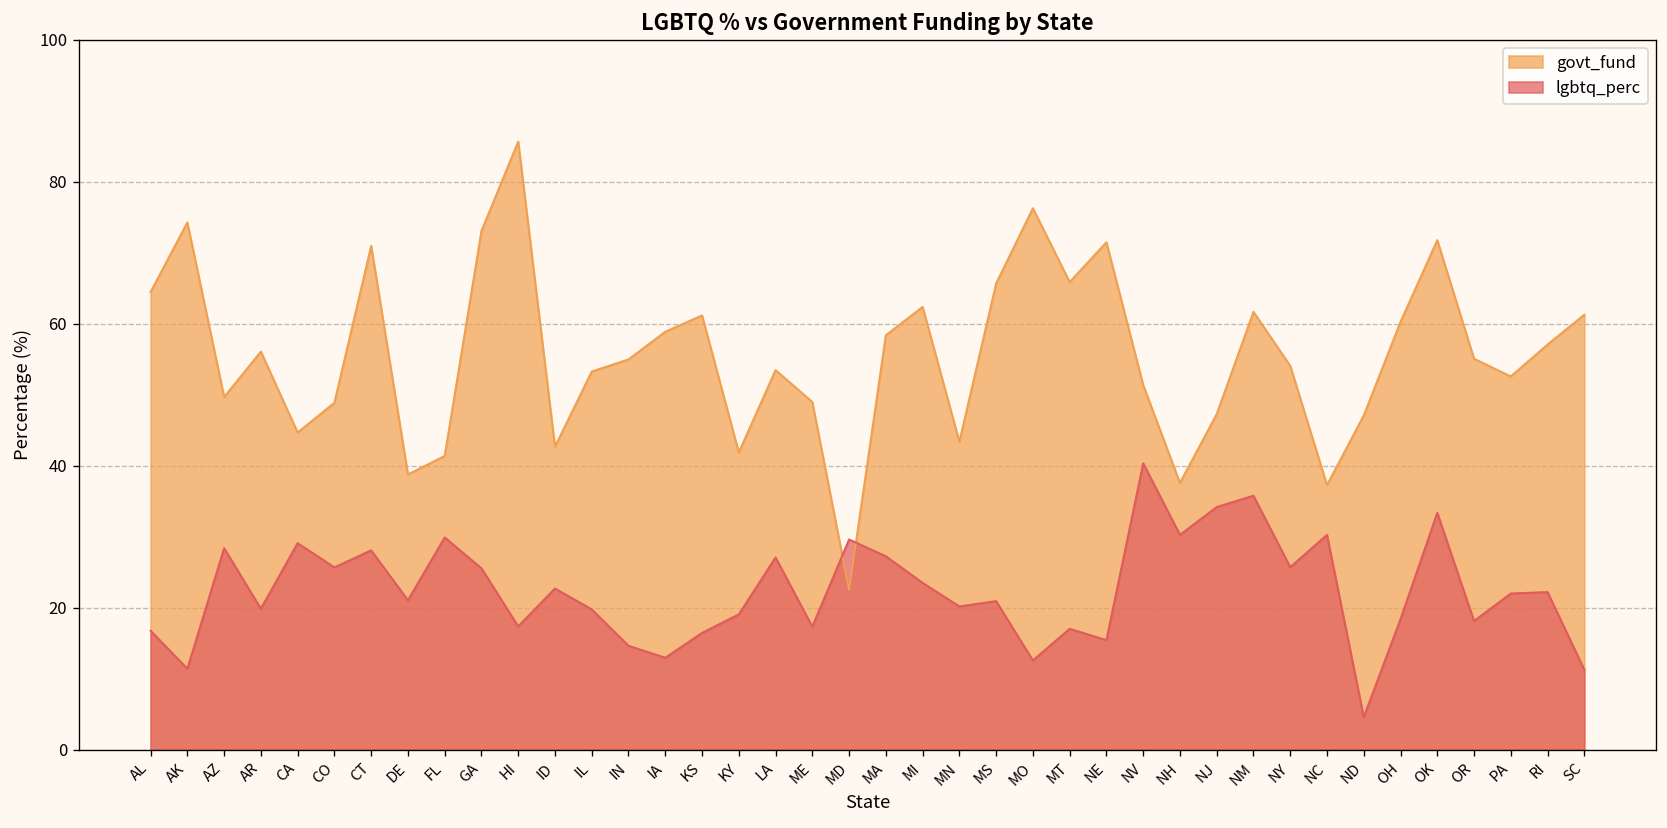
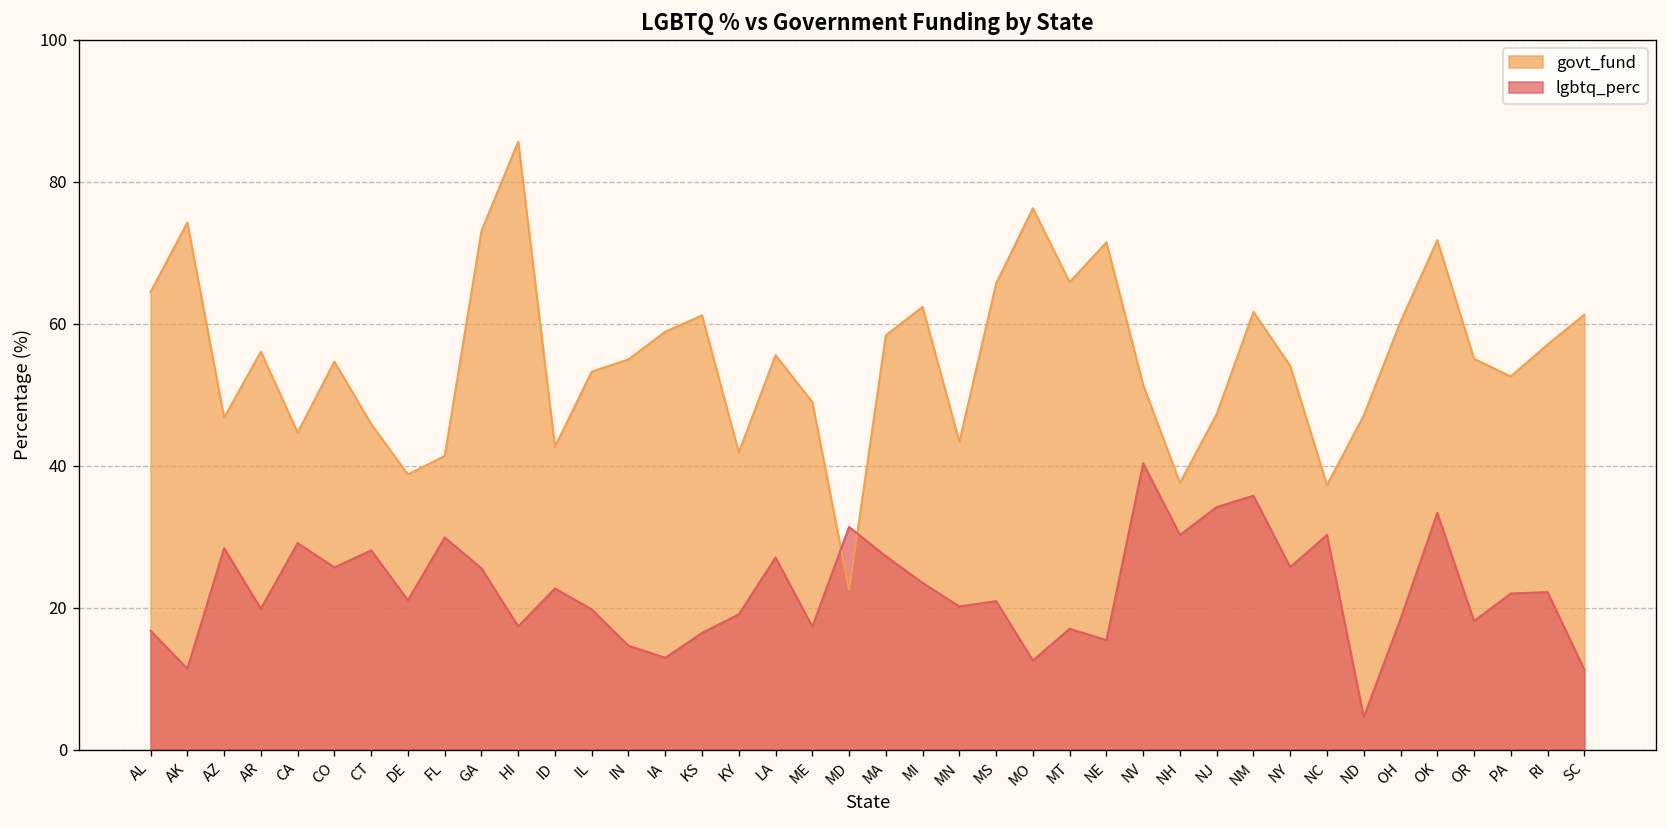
govt_fund, AZ: 50 -> 47
govt_fund, CO: 49 -> 55
govt_fund, CT: 71 -> 46
govt_fund, LA: 54 -> 56
lgbtq_perc, MD: 30 -> 31
